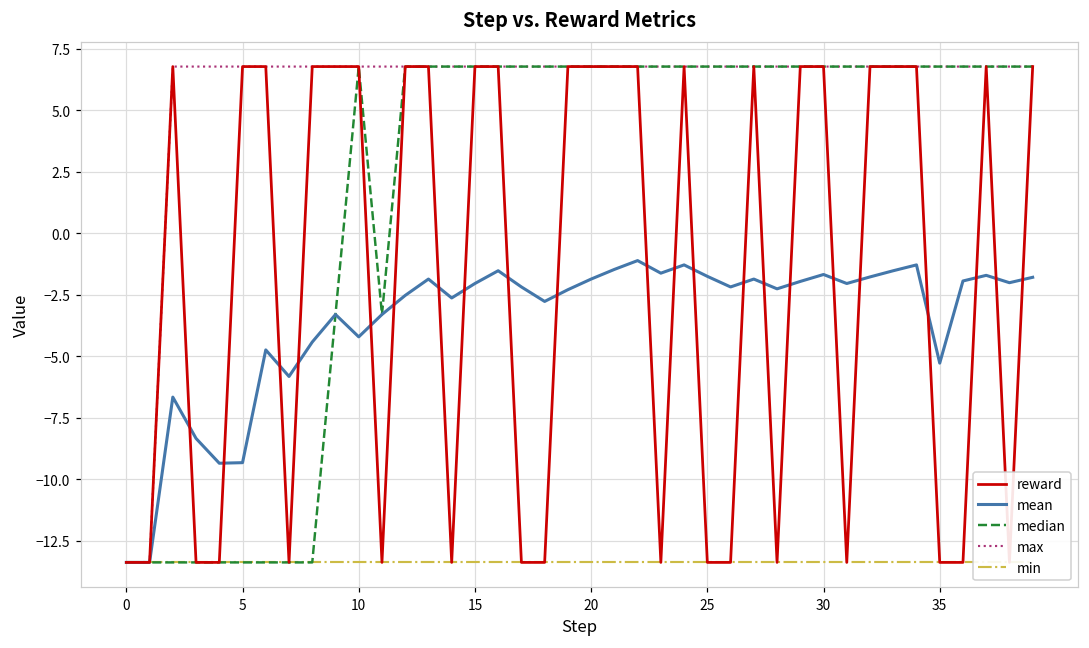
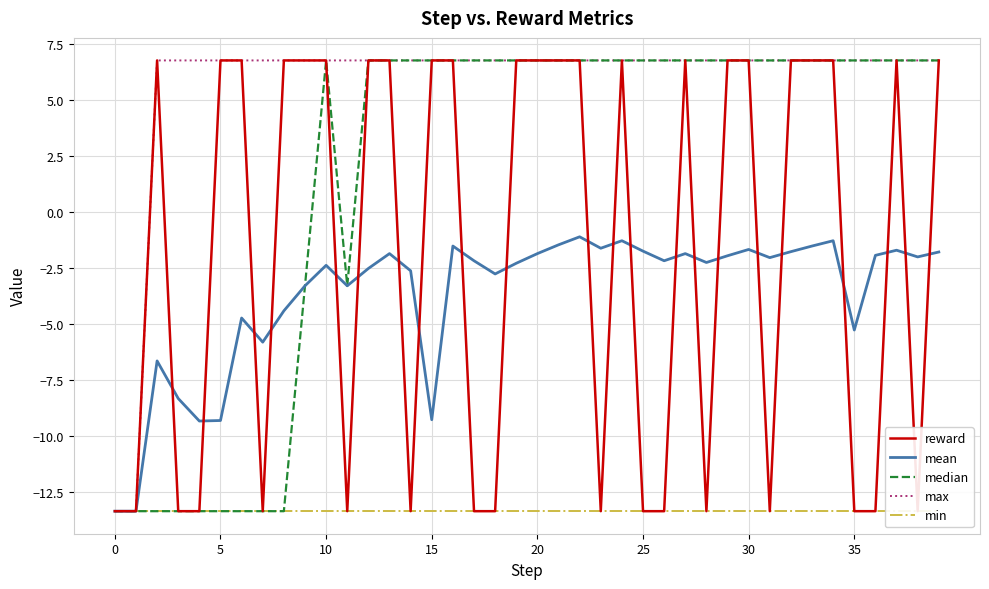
mean, 10: -4.2 -> -2.4
mean, 15: -2.0 -> -9.3
